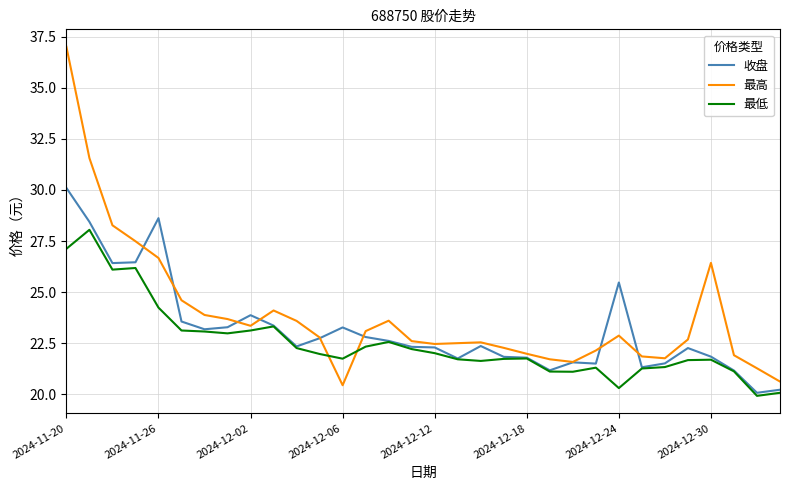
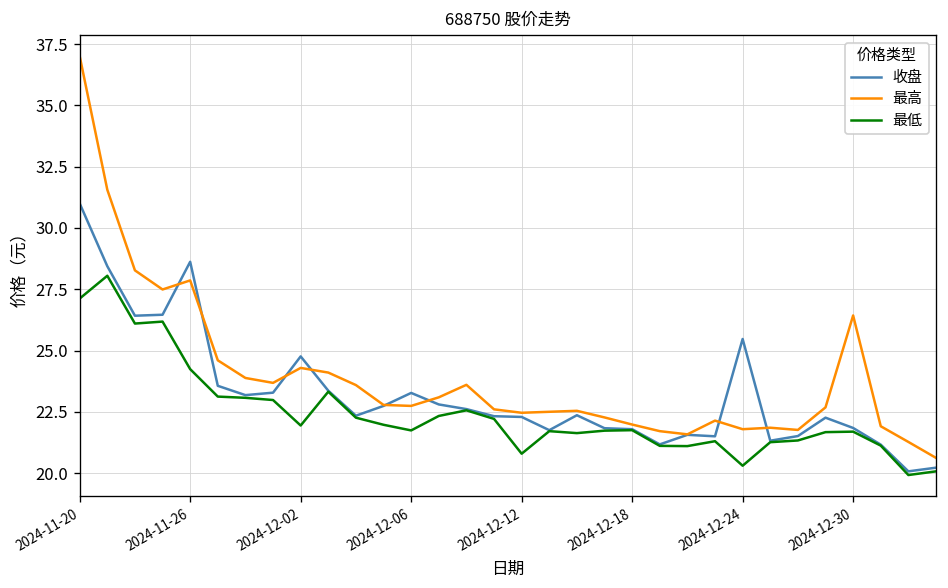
收盘, 2024-11-20: 30.1 -> 31.0
最高, 2024-11-26: 26.7 -> 27.9
收盘, 2024-12-02: 23.9 -> 24.8
最高, 2024-12-02: 23.4 -> 24.3
最低, 2024-12-02: 23.1 -> 21.9
最高, 2024-12-06: 20.4 -> 22.7
最低, 2024-12-12: 22.0 -> 20.8
最高, 2024-12-24: 22.9 -> 21.8
